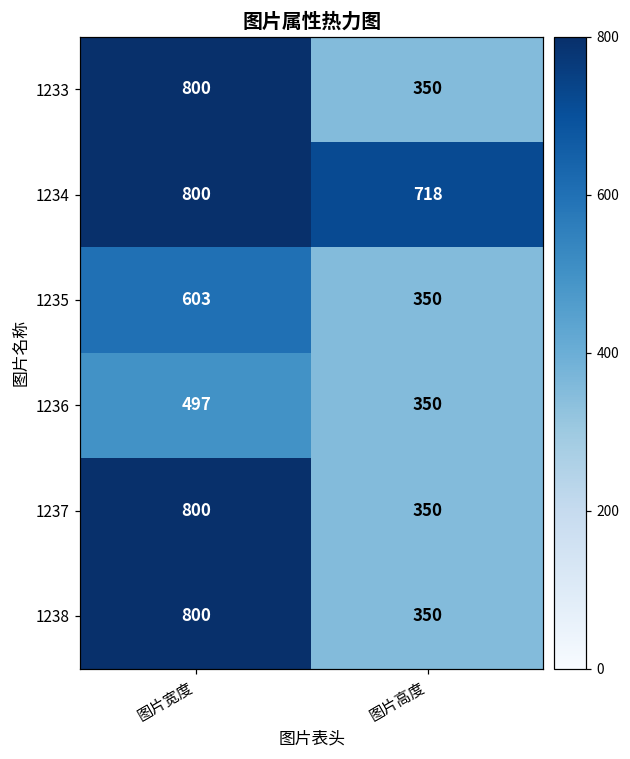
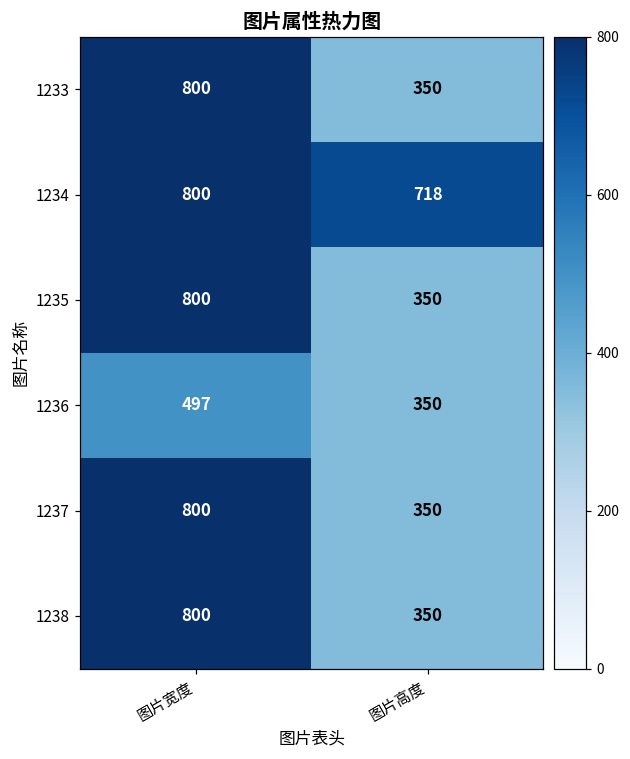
1235, 图片宽度: 603 -> 800
